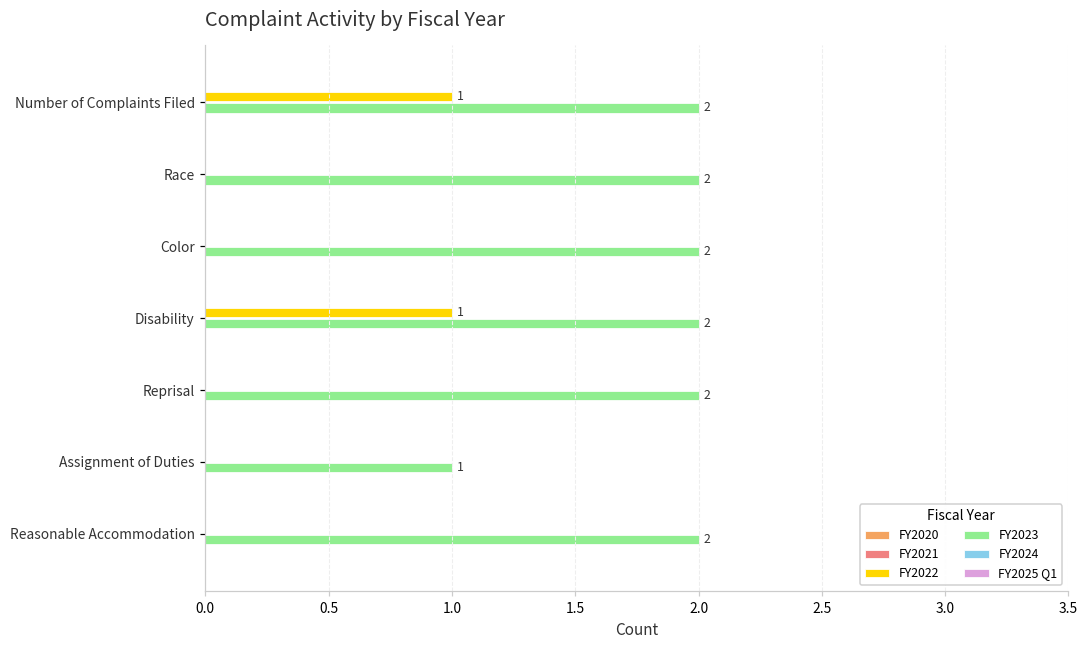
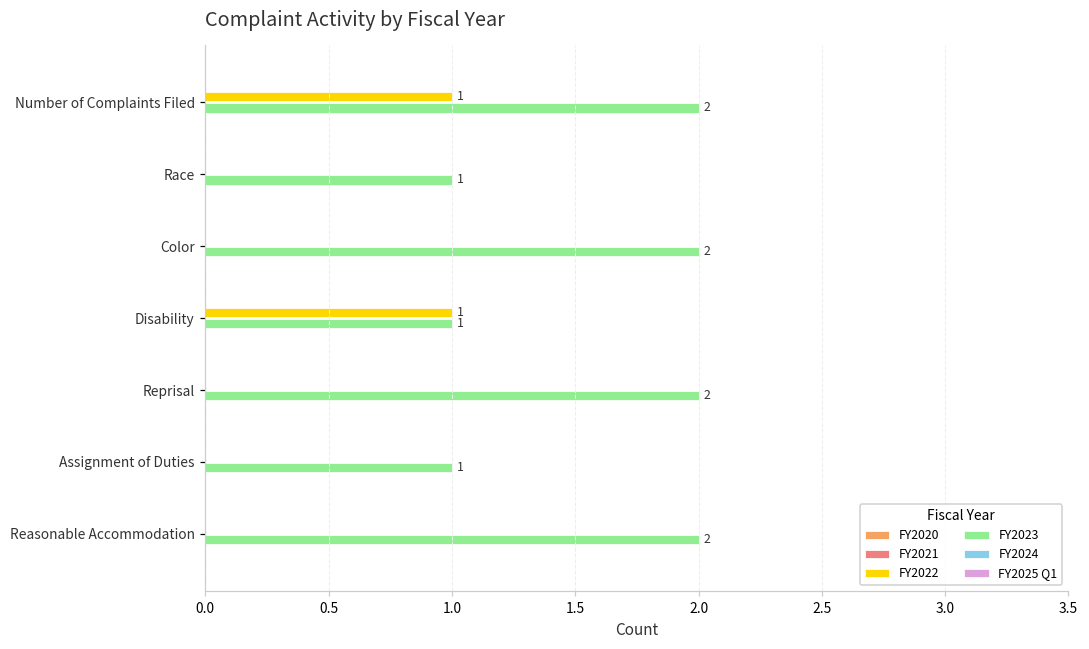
FY2023, Race: 2 -> 1
FY2023, Disability: 2 -> 1
